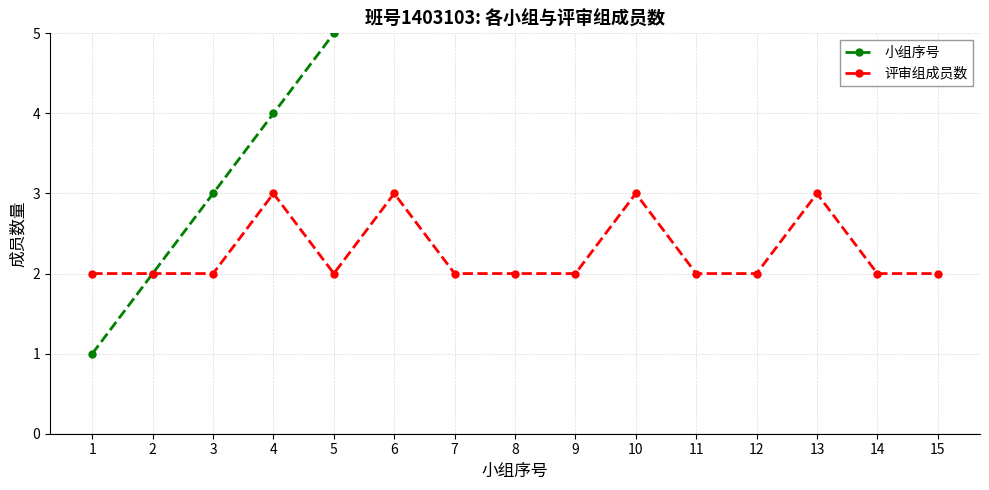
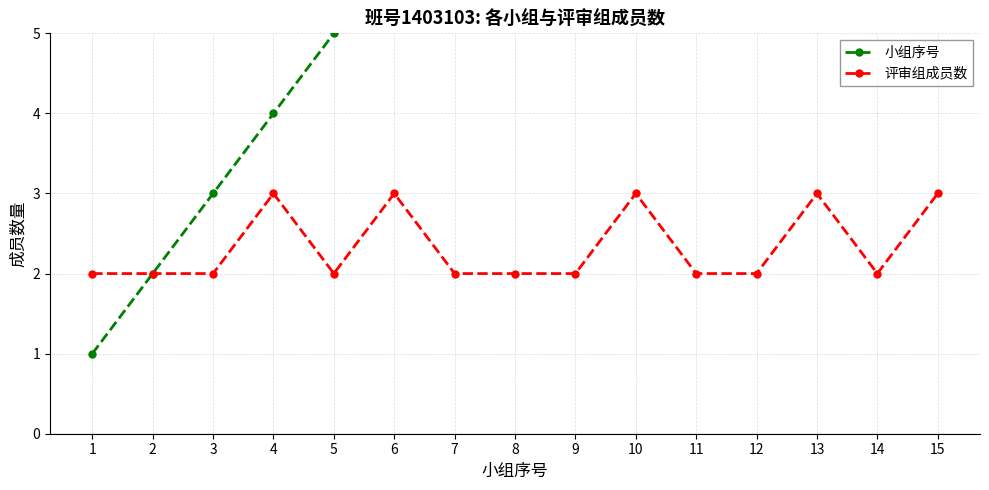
评审组成员数, 15: 2 -> 3
